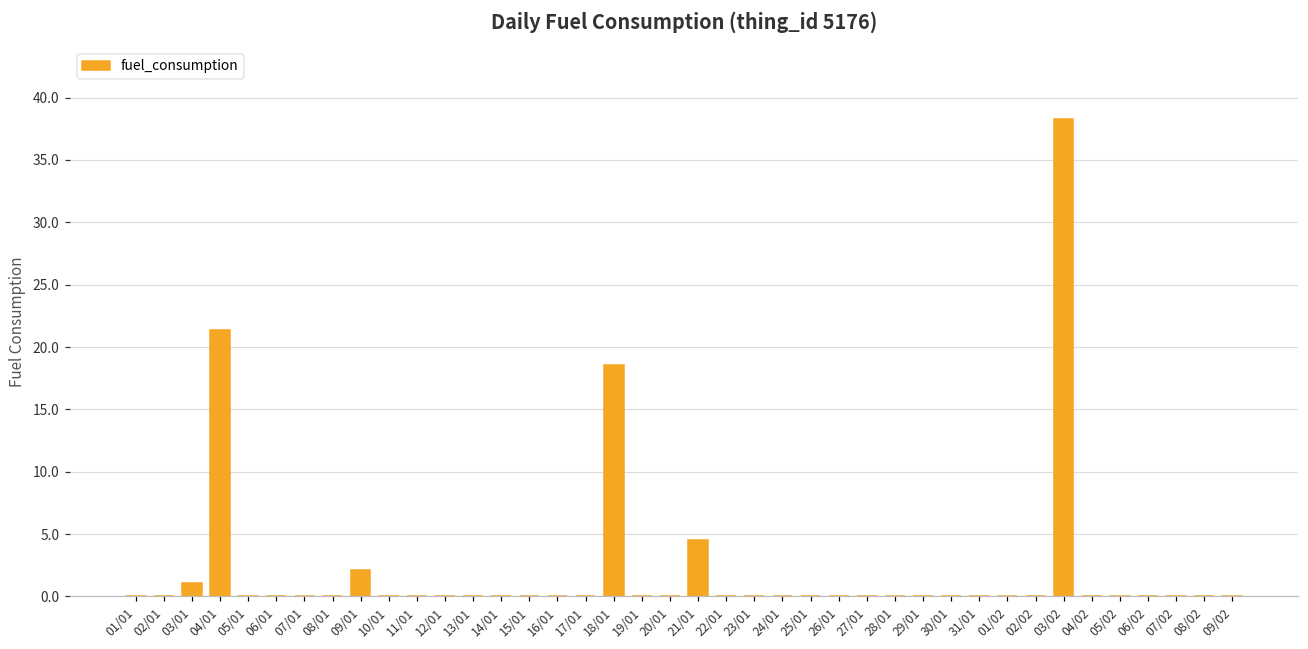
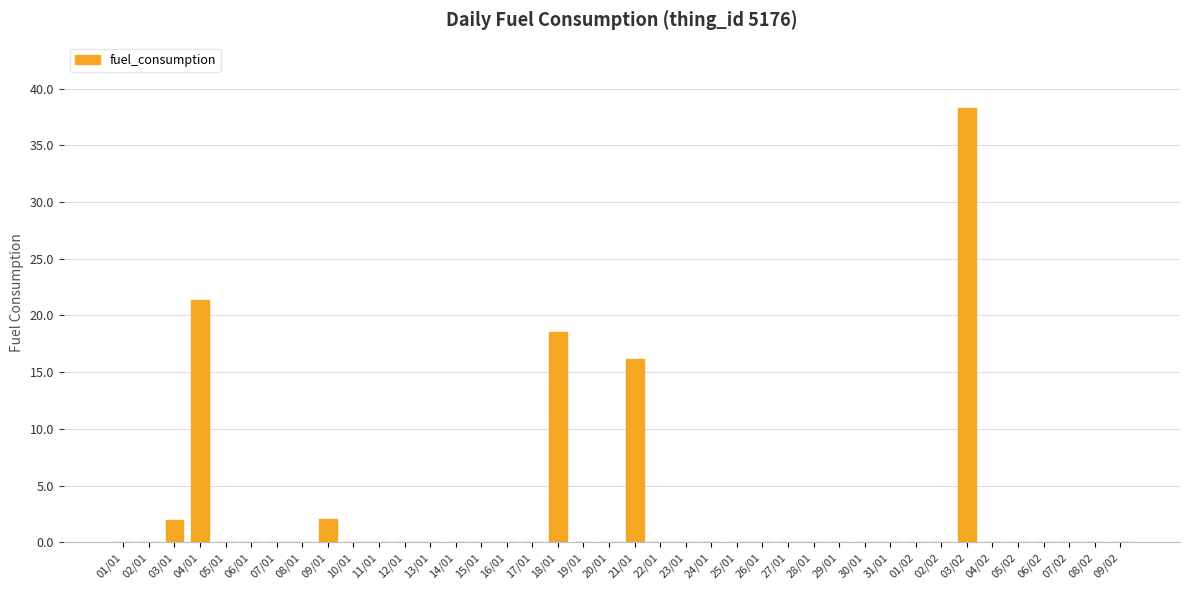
03/01: 1.1 -> 2.0
21/01: 4.5 -> 16.2
